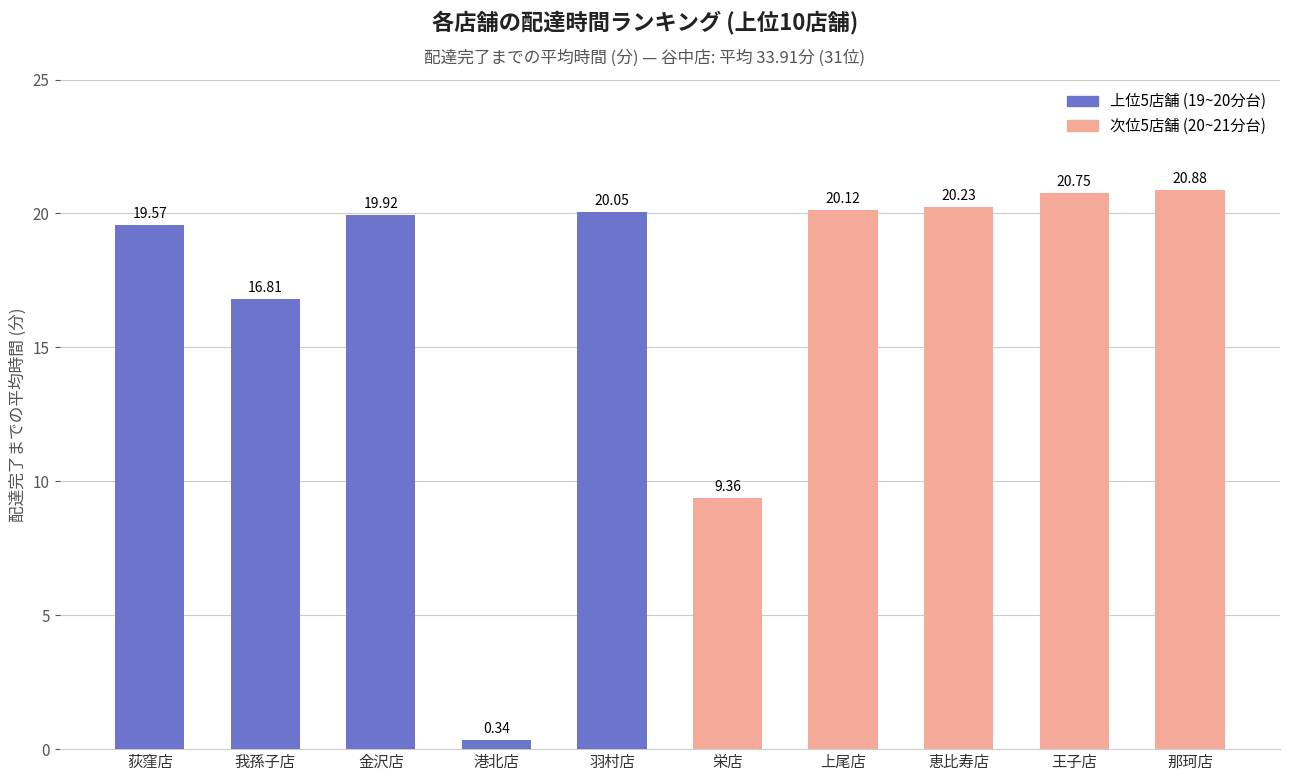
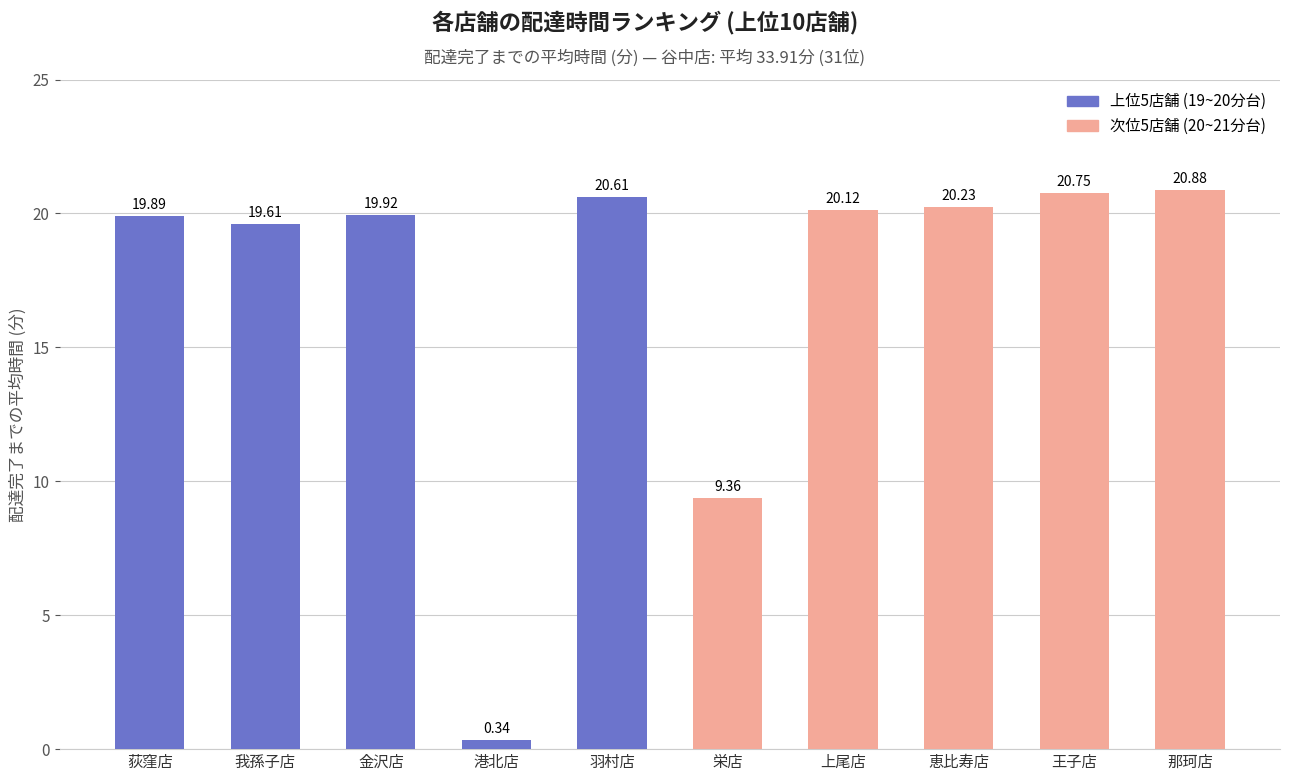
荻窪店: 19.57 -> 19.89
我孫子店: 16.81 -> 19.61
羽村店: 20.05 -> 20.61
